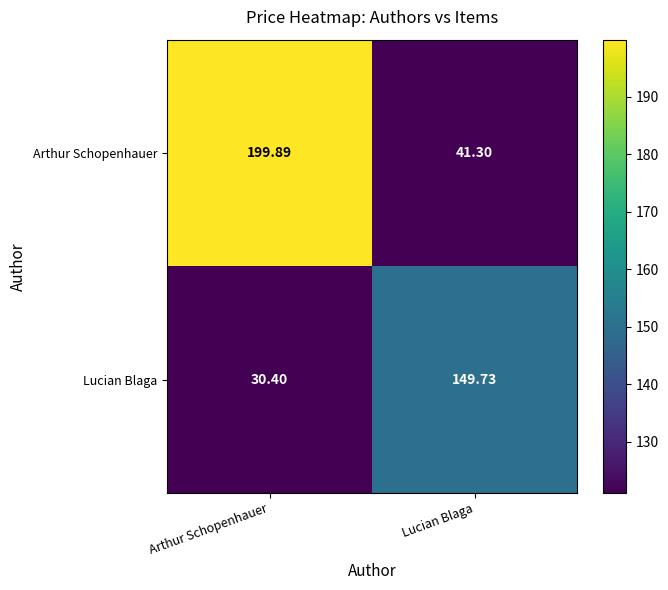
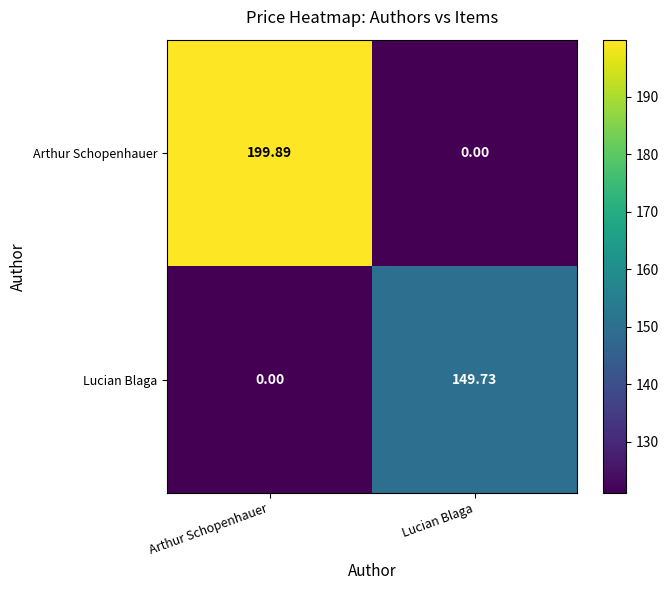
Arthur Schopenhauer, Lucian Blaga: 41.30 -> 0.00
Lucian Blaga, Arthur Schopenhauer: 30.40 -> 0.00
